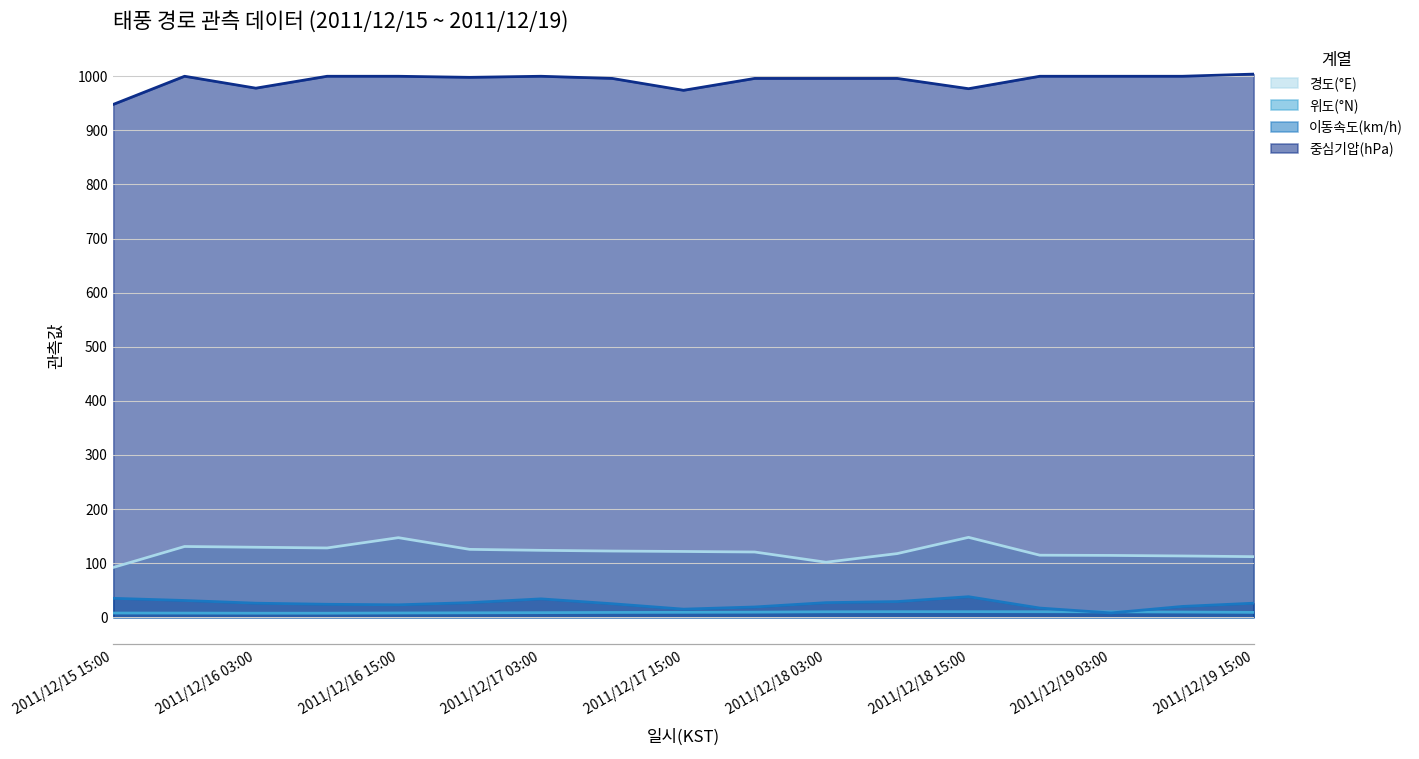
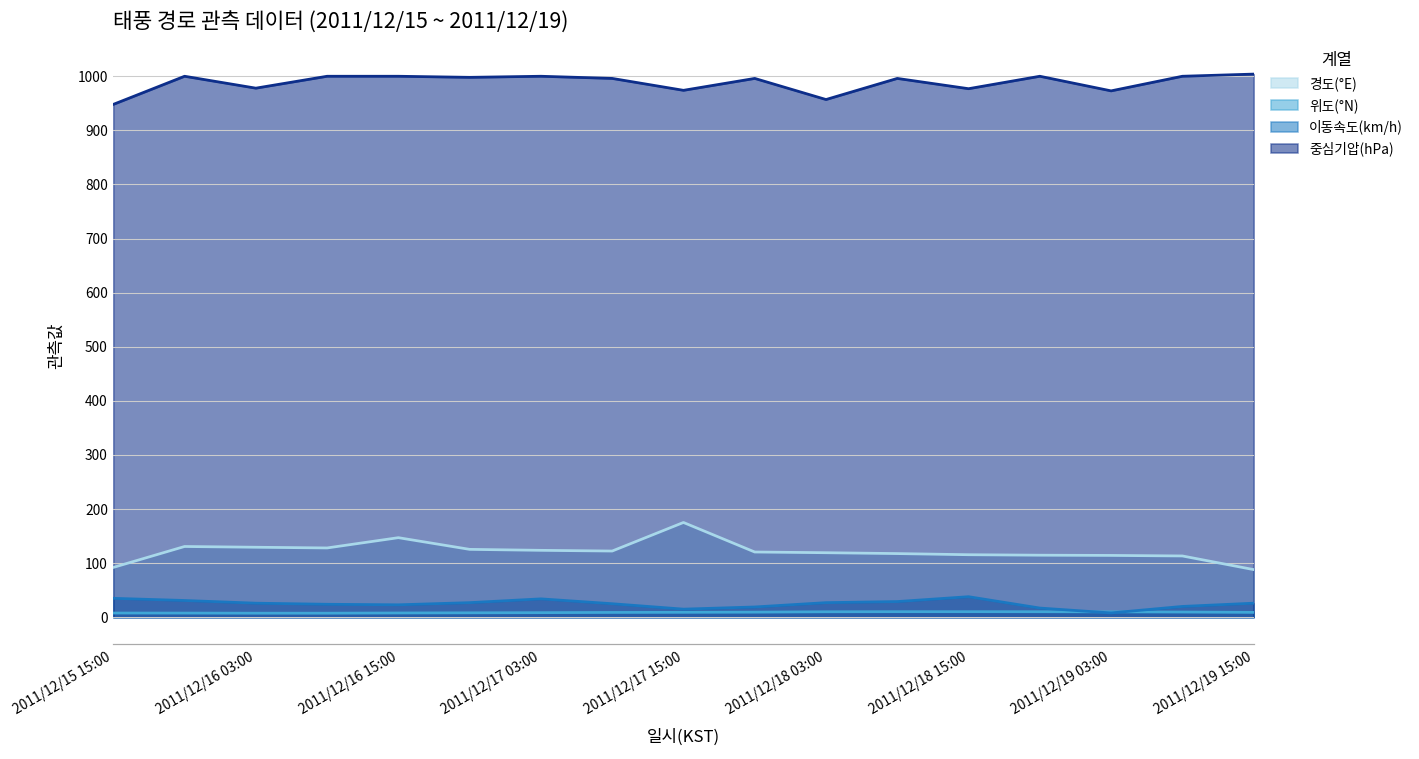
경도(°E), 2011/12/17 15:00: 120 -> 180
경도(°E), 2011/12/18 03:00: 100 -> 120
중심기압(hPa), 2011/12/18 03:00: 1000 -> 960
경도(°E), 2011/12/18 15:00: 150 -> 120
중심기압(hPa), 2011/12/19 03:00: 1000 -> 970
경도(°E), 2011/12/19 15:00: 110 -> 90
